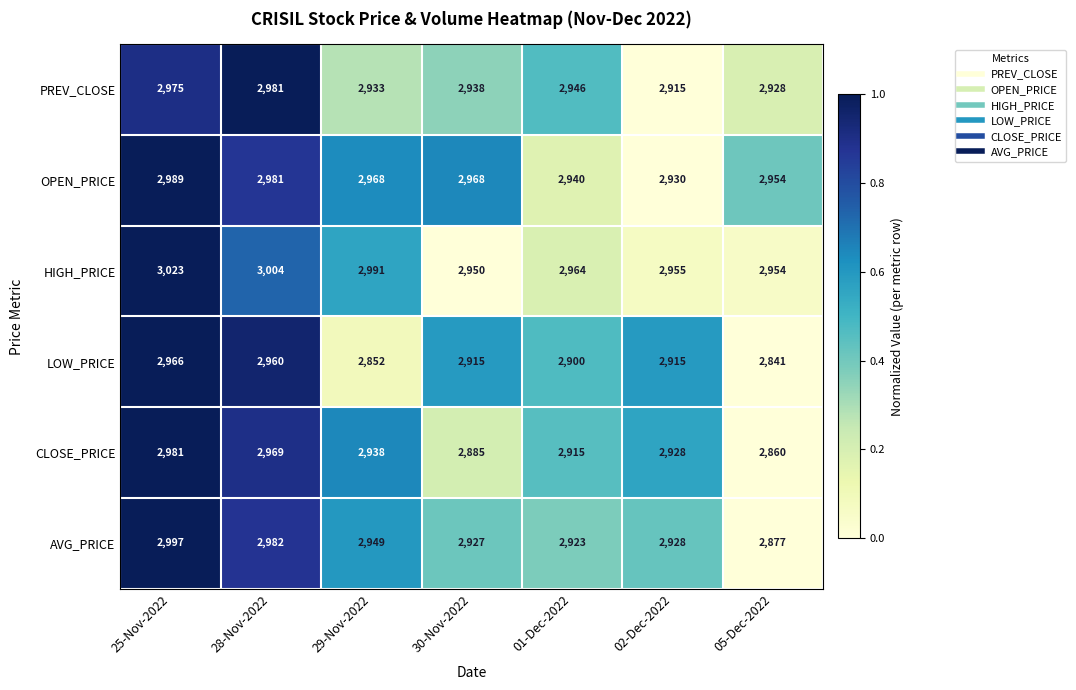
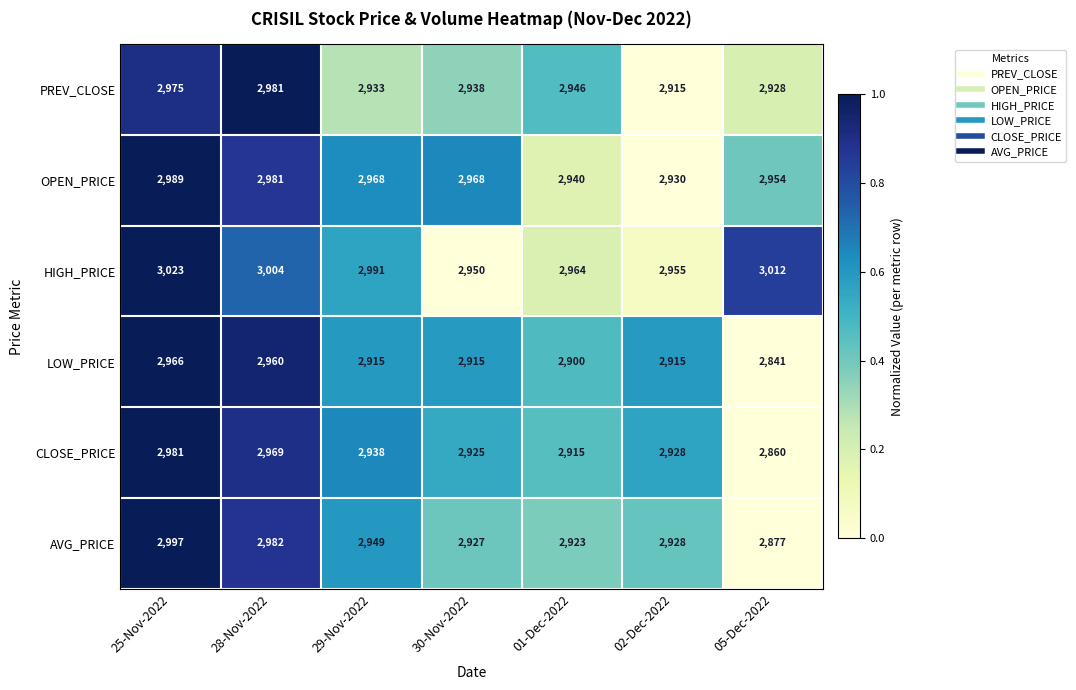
HIGH_PRICE, 05-Dec-2022: 2,954 -> 3,012
LOW_PRICE, 29-Nov-2022: 2,852 -> 2,915
CLOSE_PRICE, 30-Nov-2022: 2,885 -> 2,925
